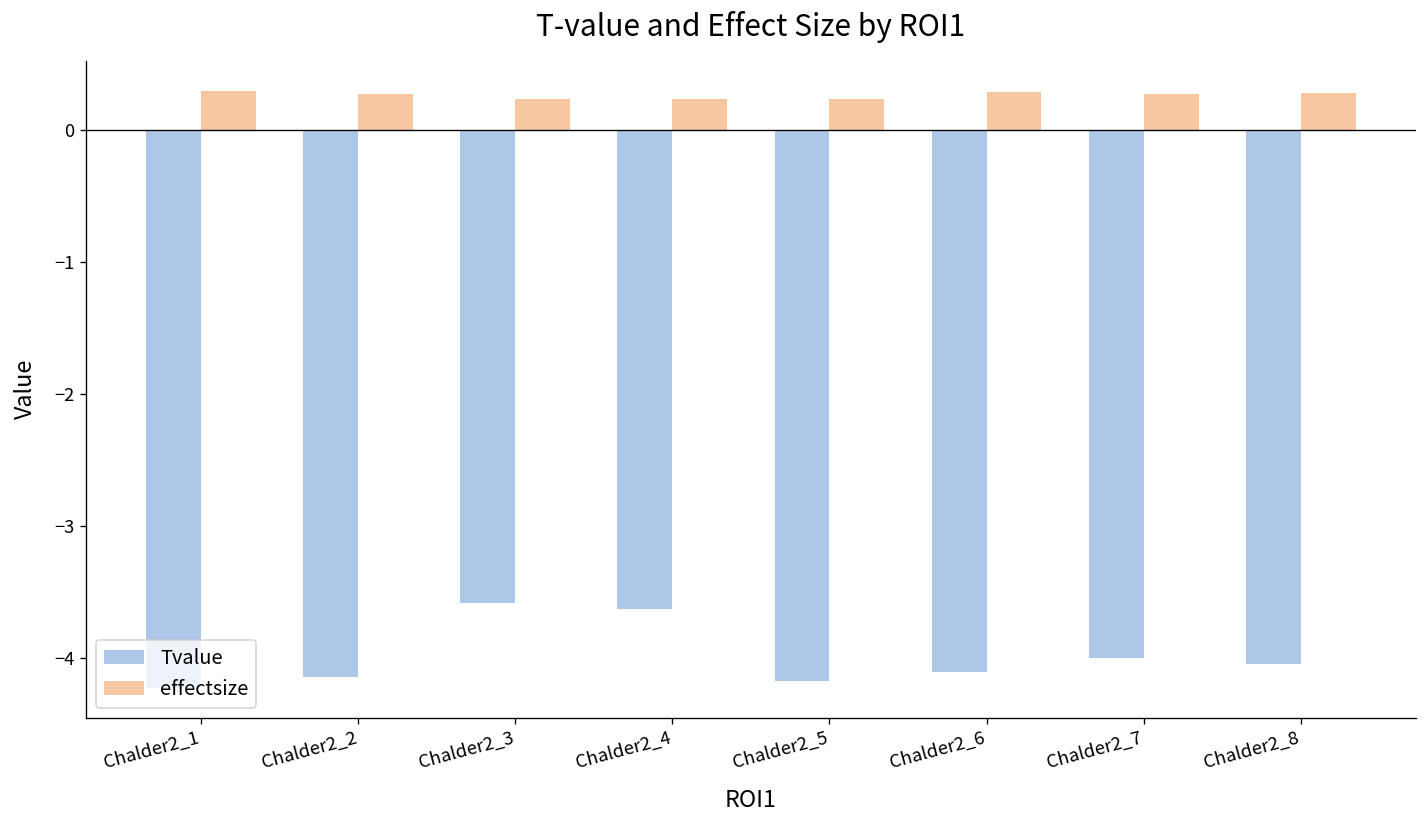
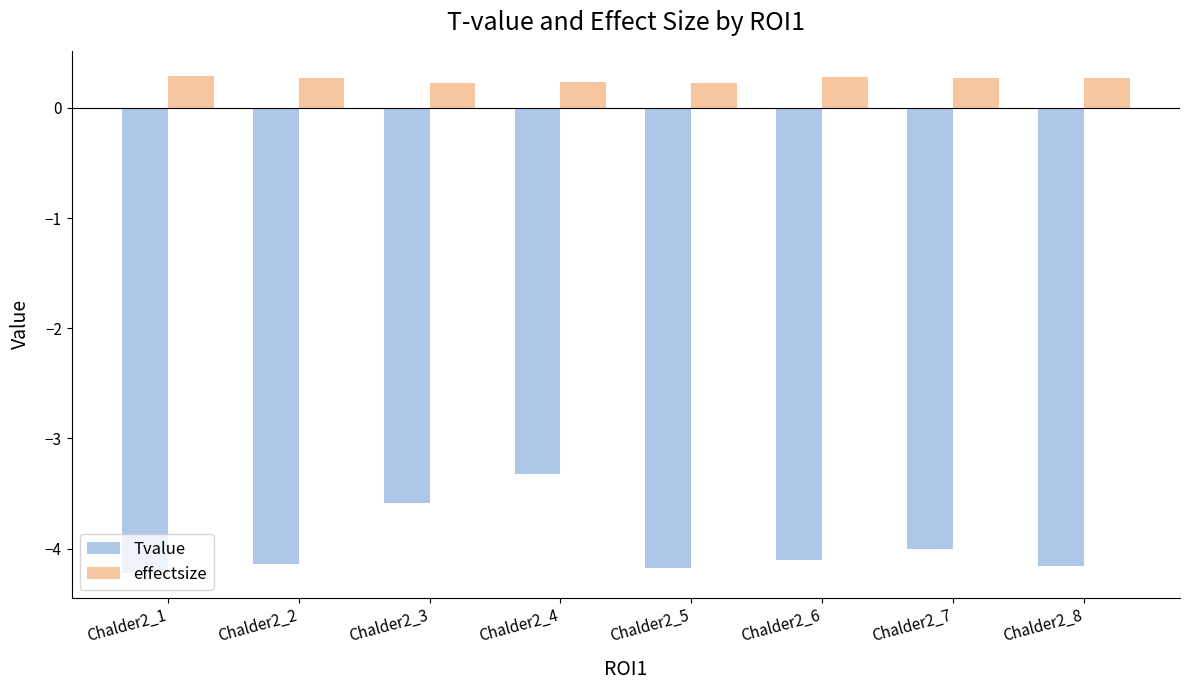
Tvalue, Chalder2_4: -3.63 -> -3.32
Tvalue, Chalder2_8: -4.05 -> -4.16
